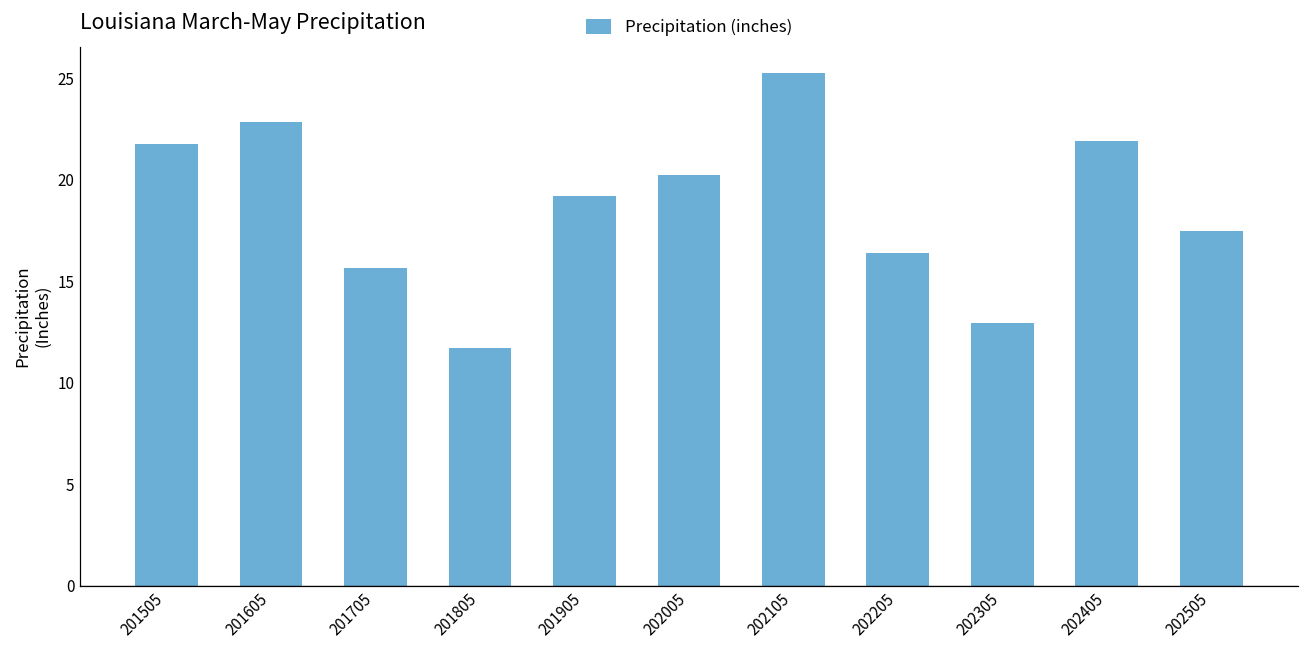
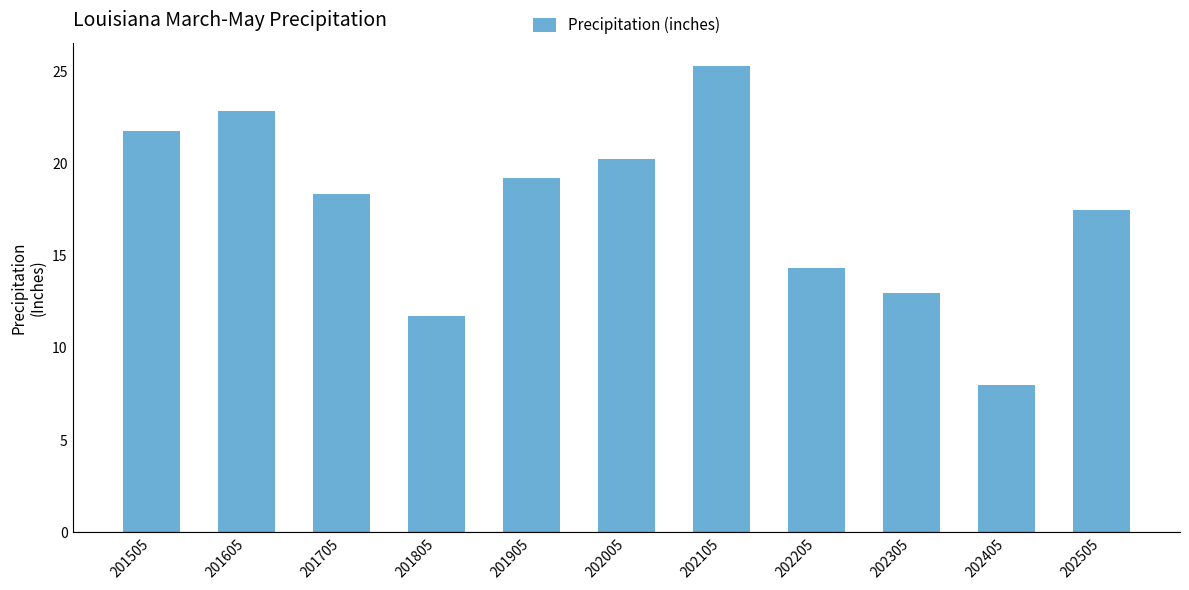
201705: 15.6 -> 18.4
202205: 16.4 -> 14.3
202405: 21.9 -> 8.0
